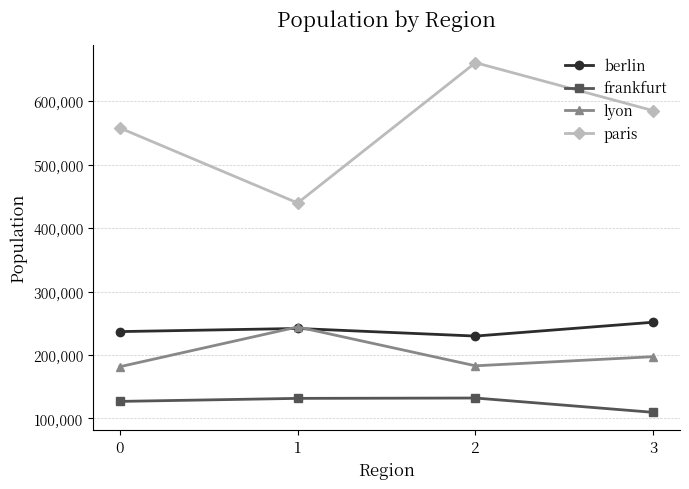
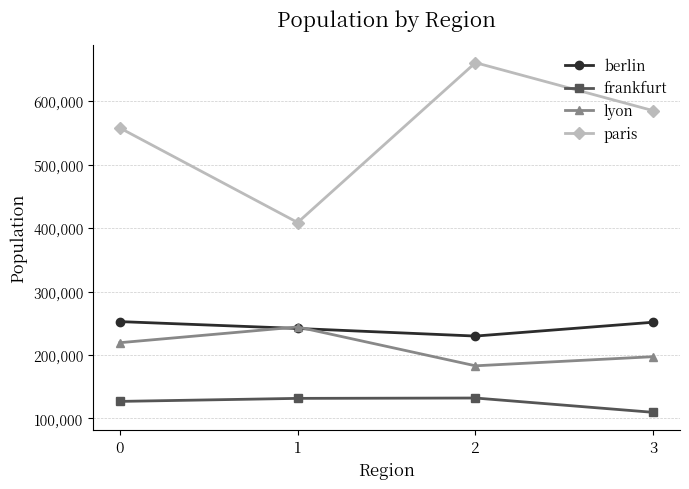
berlin, 0: 240,000 -> 250,000
lyon, 0: 180,000 -> 220,000
paris, 1: 440,000 -> 410,000
